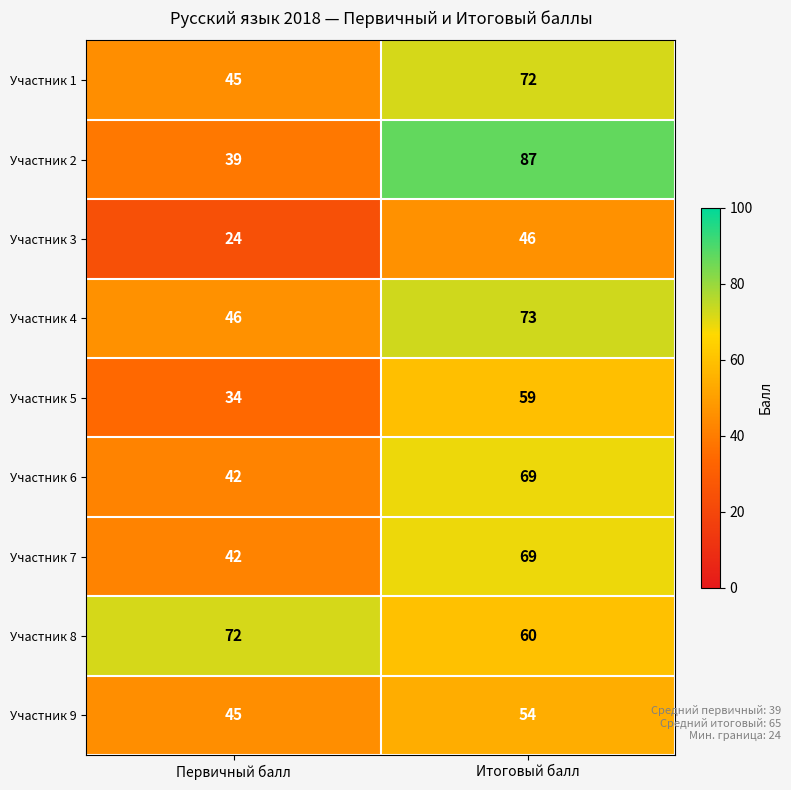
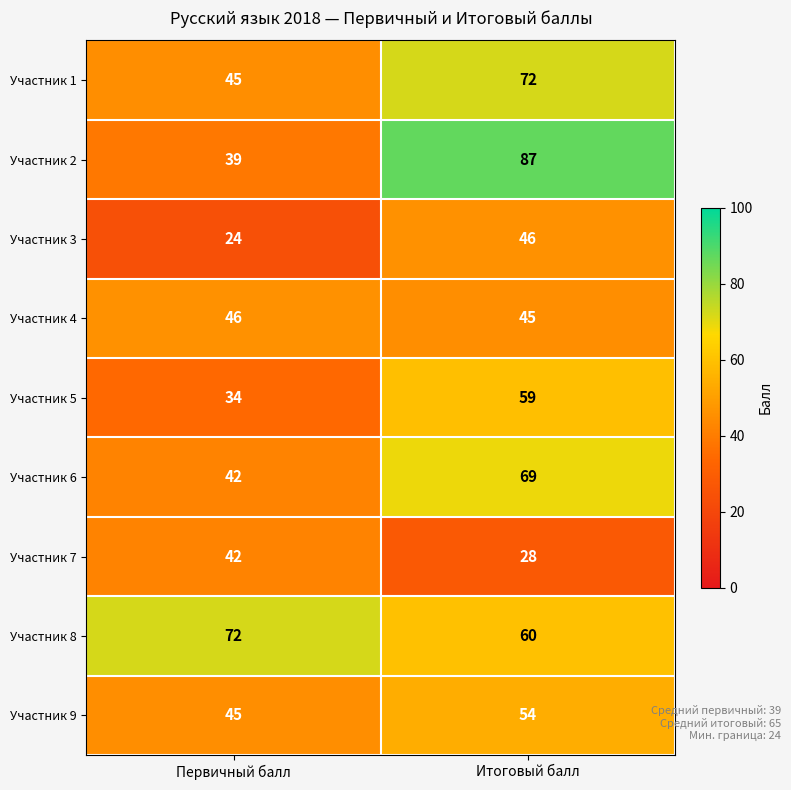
Участник 4, Итоговый балл: 73 -> 45
Участник 7, Итоговый балл: 69 -> 28
